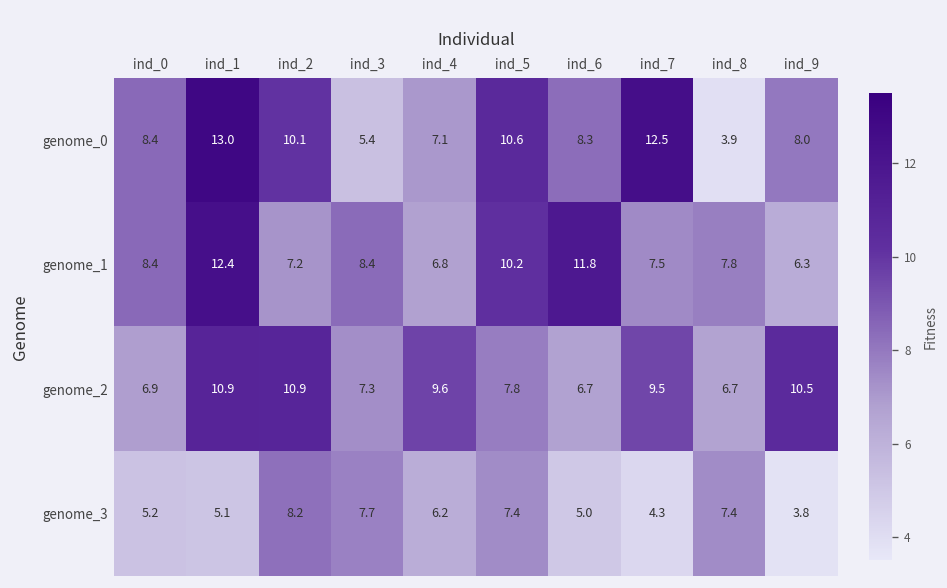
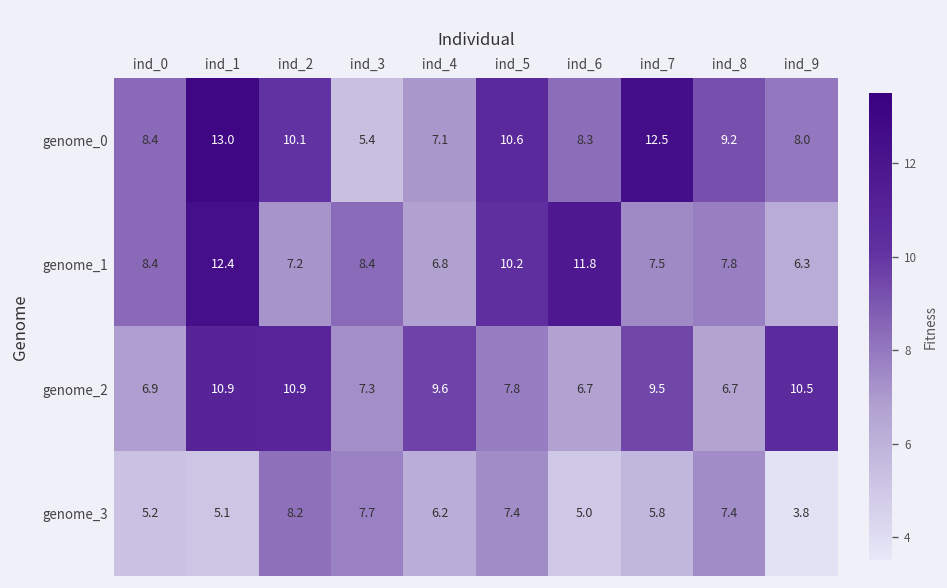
genome_0, ind_8: 3.9 -> 9.2
genome_3, ind_7: 4.3 -> 5.8
